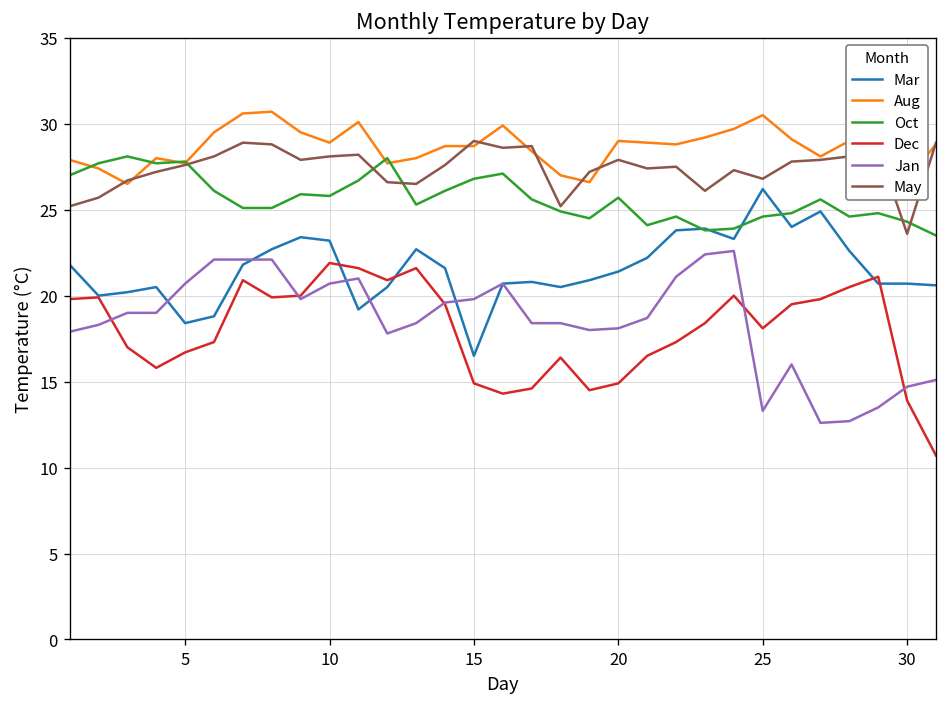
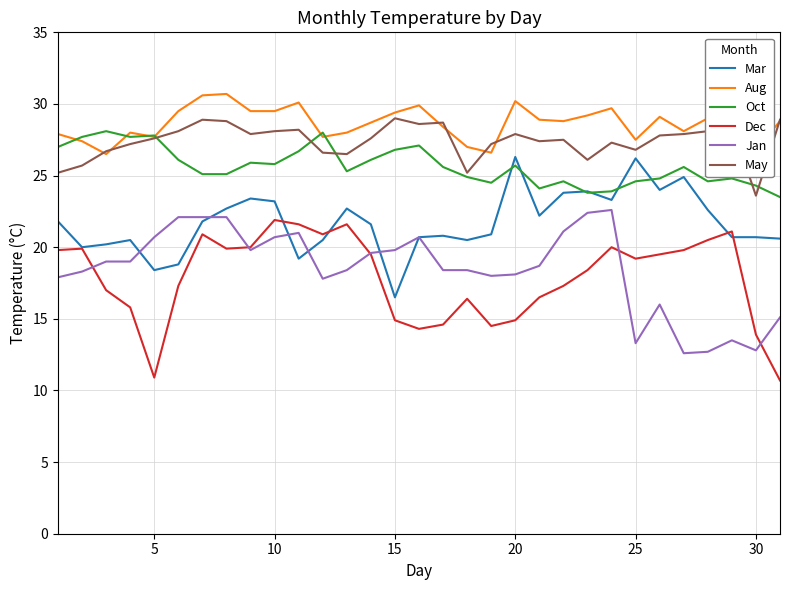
Dec, 5: 16.7 -> 10.9
Aug, 10: 28.9 -> 29.5
Aug, 15: 28.7 -> 29.4
Mar, 20: 21.4 -> 26.3
Aug, 20: 29.0 -> 30.2
Aug, 25: 30.5 -> 27.5
Dec, 25: 18.1 -> 19.2
Jan, 30: 14.7 -> 12.8
